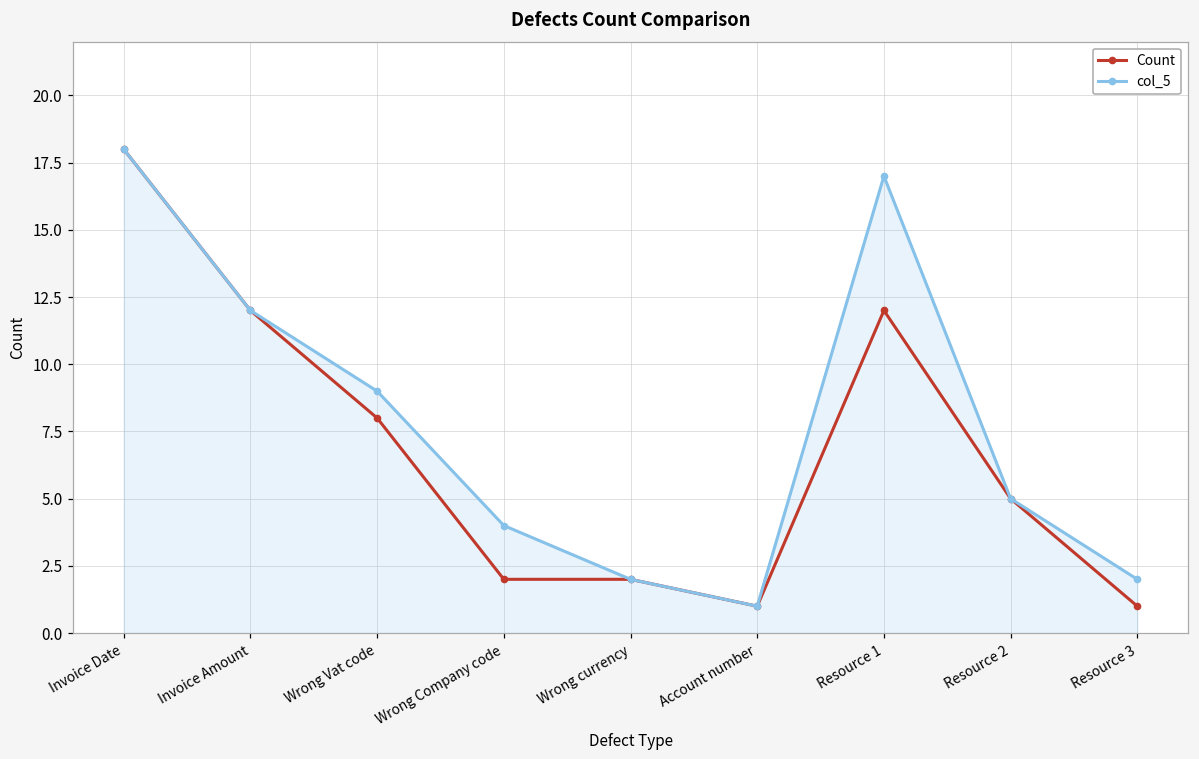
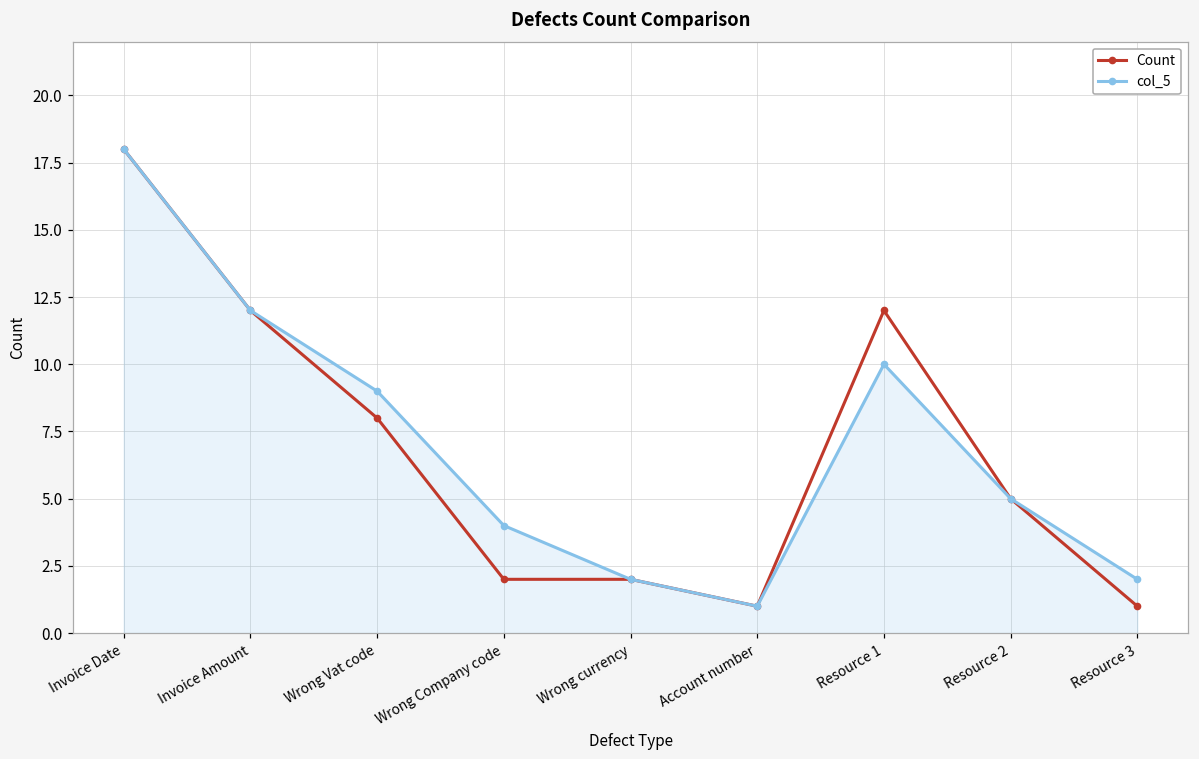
col_5, Resource 1: 17 -> 10
